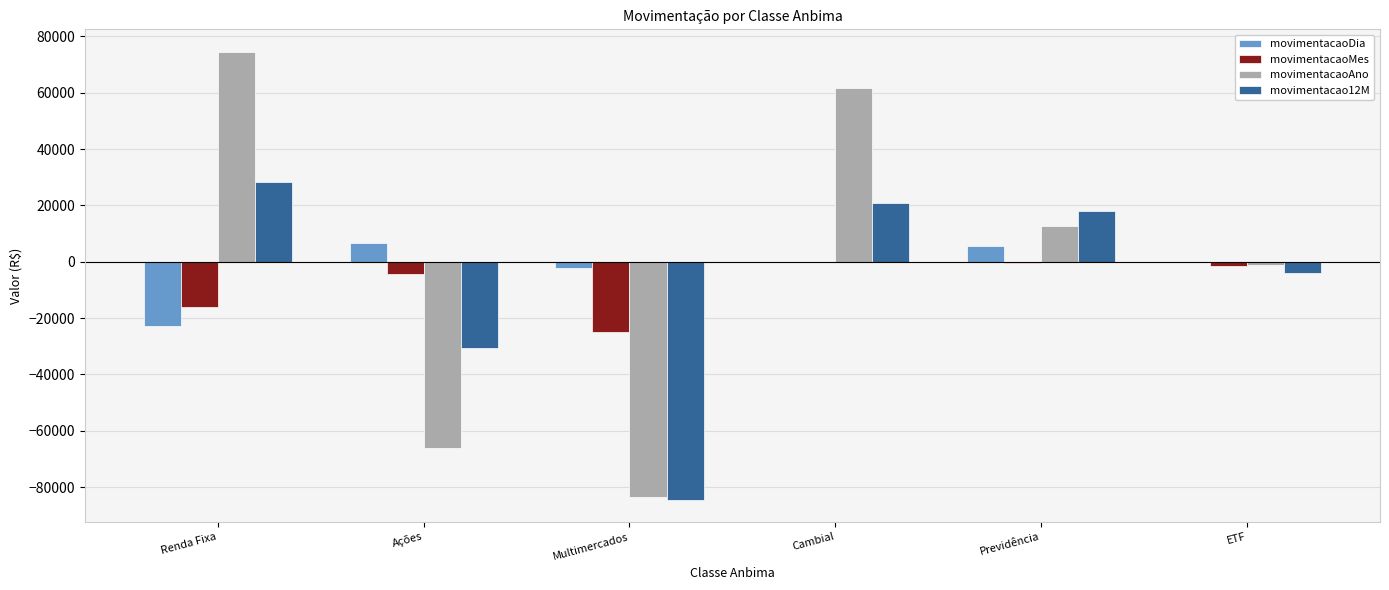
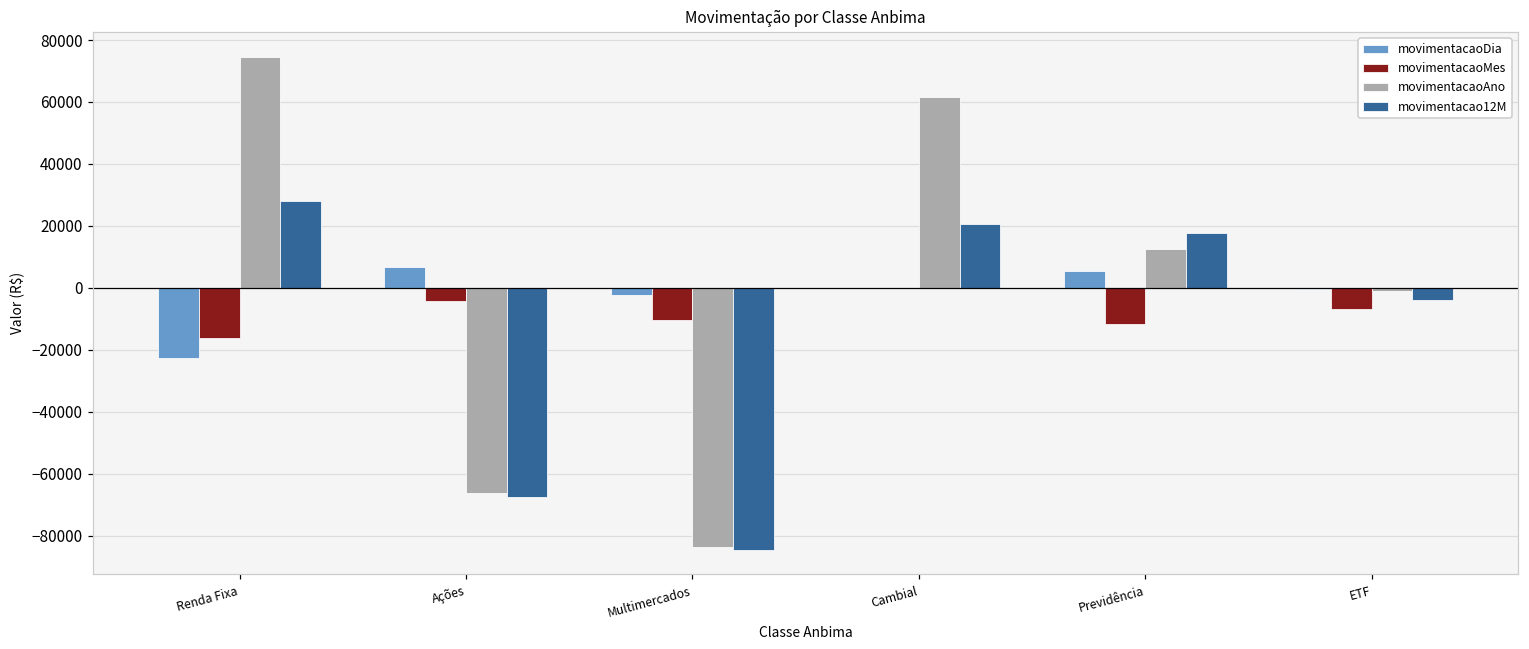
movimentacao12M, Ações: -31000 -> -67000
movimentacaoMes, Multimercados: -25000 -> -10000
movimentacaoMes, Previdência: -1000 -> -12000
movimentacaoMes, ETF: -1000 -> -7000
